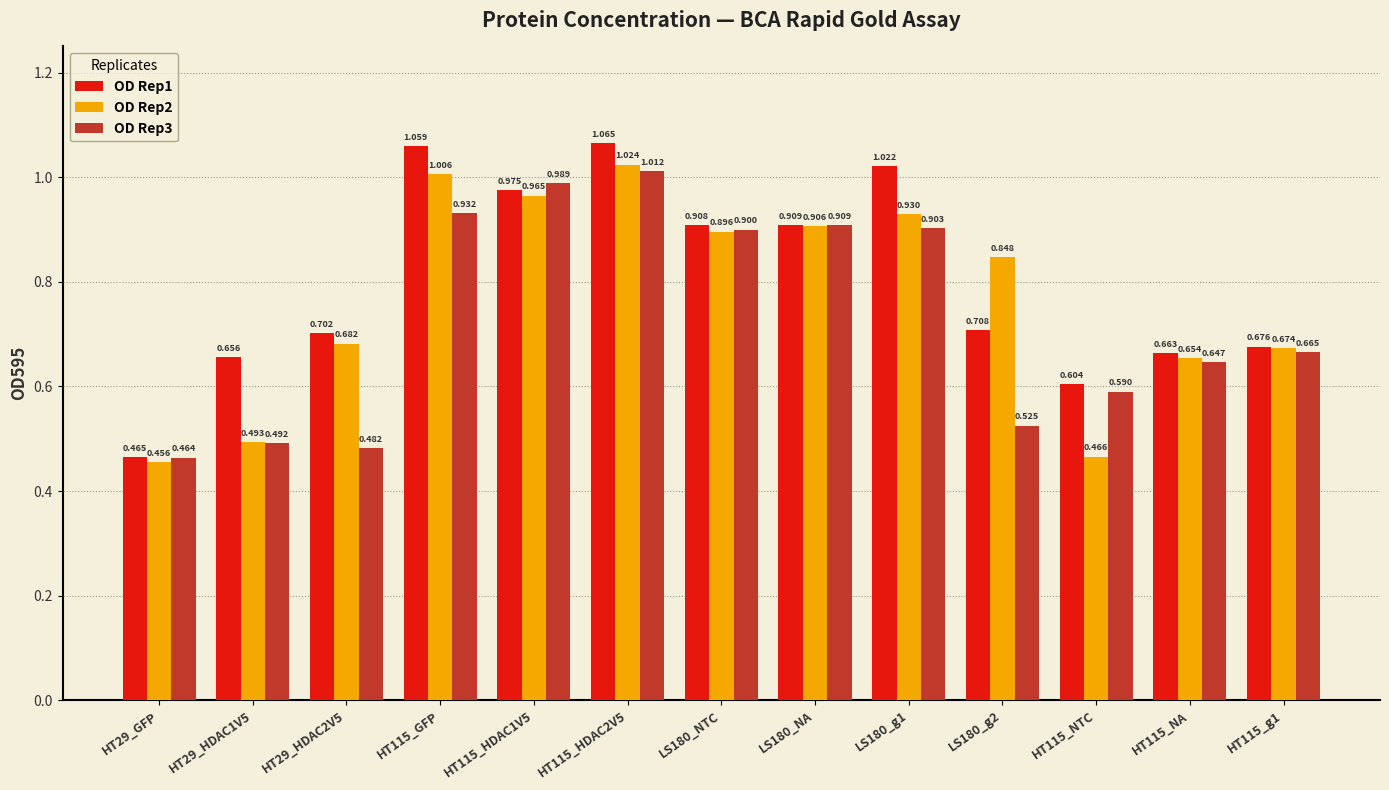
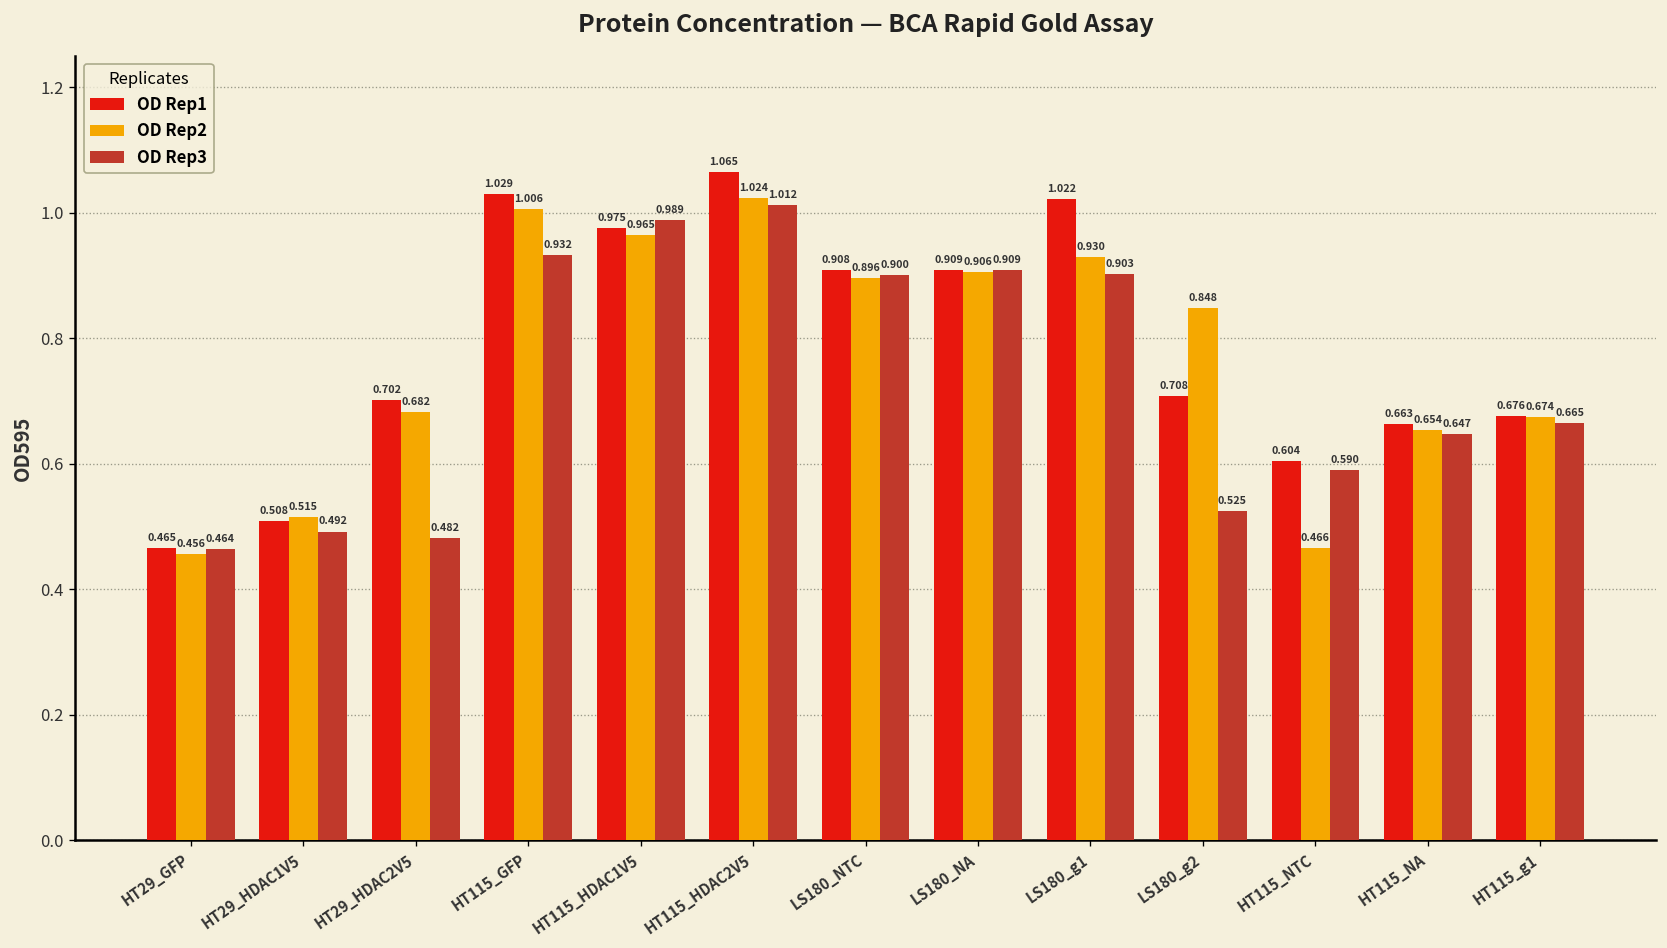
OD Rep1, HT29_HDAC1V5: 0.656 -> 0.508
OD Rep2, HT29_HDAC1V5: 0.493 -> 0.515
OD Rep1, HT115_GFP: 1.059 -> 1.029
